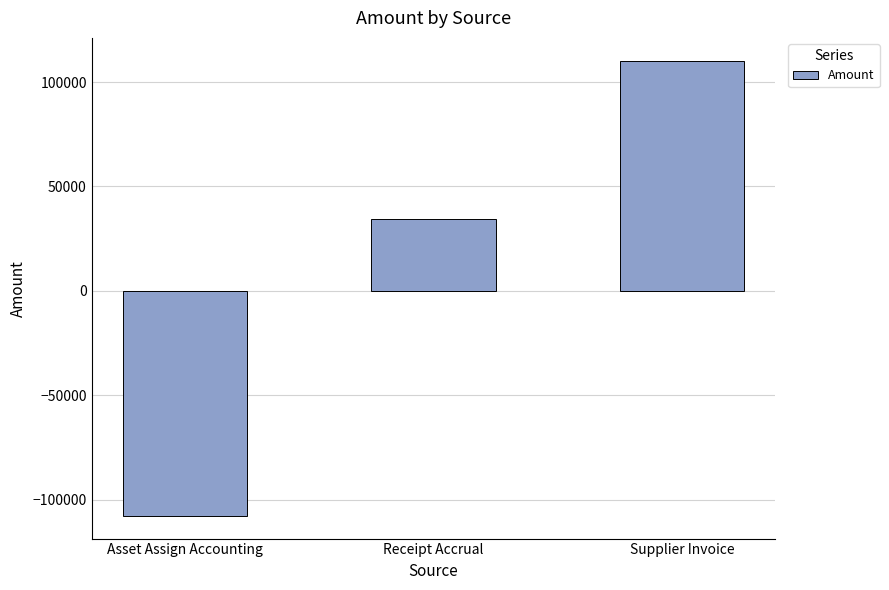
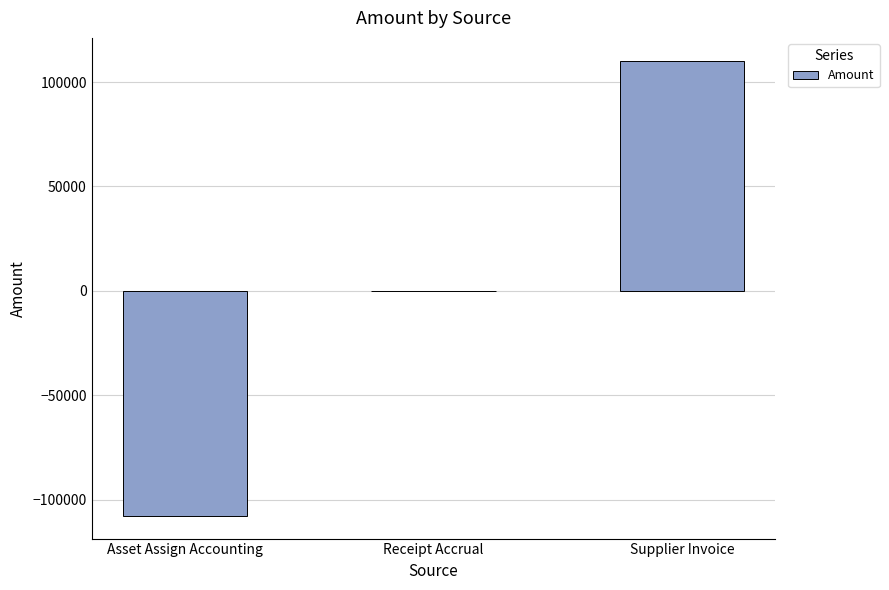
Receipt Accrual: 34000 -> 0
